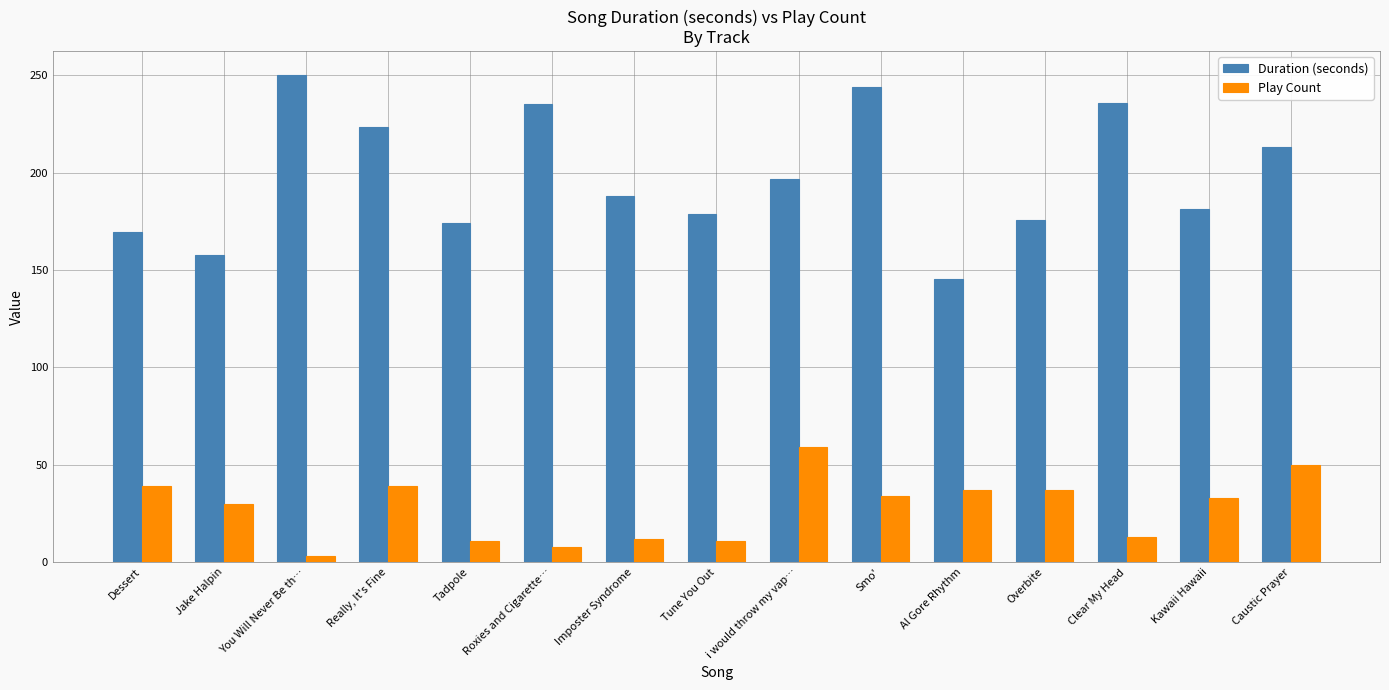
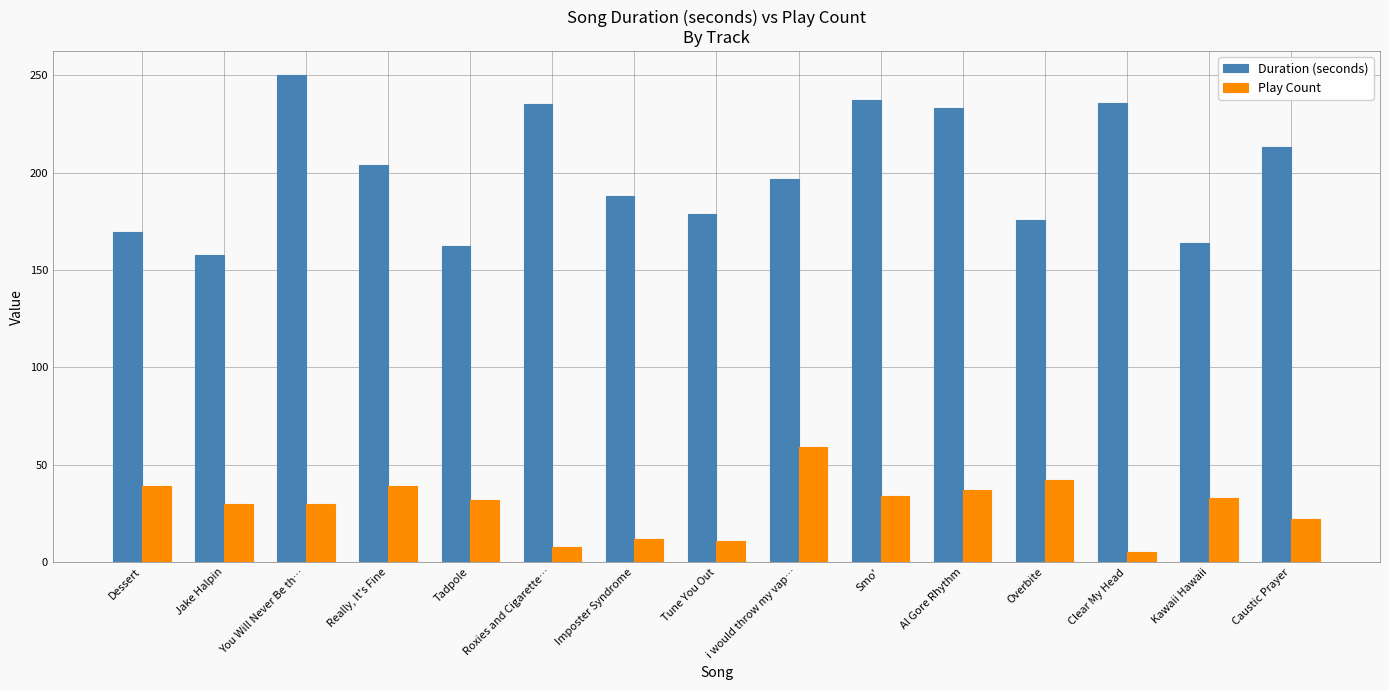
Play Count, You Will Never Be th…: 3 -> 30
Duration (seconds), Really, It's Fine: 224 -> 204
Duration (seconds), Tadpole: 174 -> 163
Play Count, Tadpole: 11 -> 32
Duration (seconds), Smo': 244 -> 238
Duration (seconds), Al Gore Rhythm: 145 -> 233
Play Count, Overbite: 37 -> 42
Play Count, Clear My Head: 13 -> 5
Duration (seconds), Kawaii Hawaii: 182 -> 164
Play Count, Caustic Prayer: 50 -> 22
